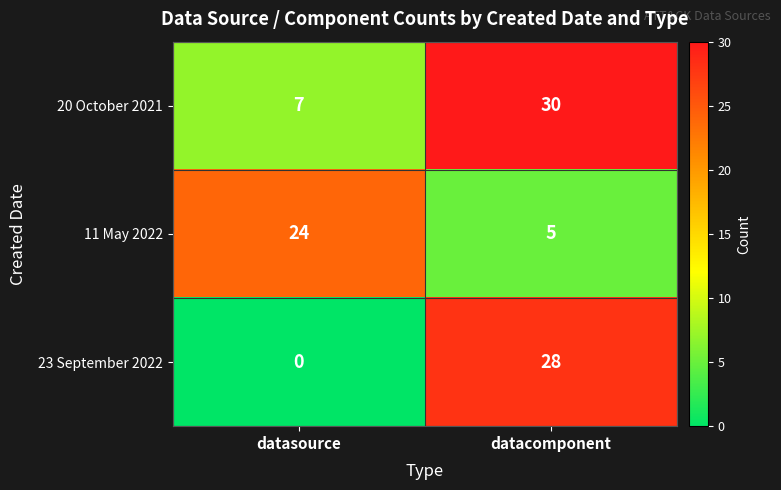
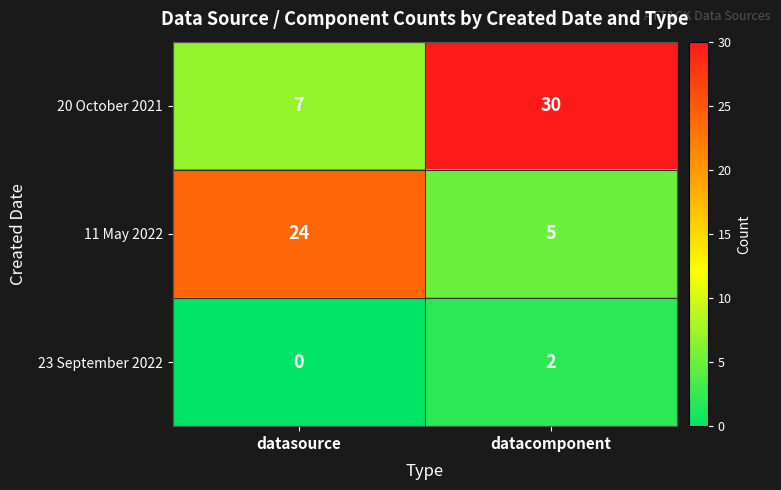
23 September 2022, datacomponent: 28 -> 2
